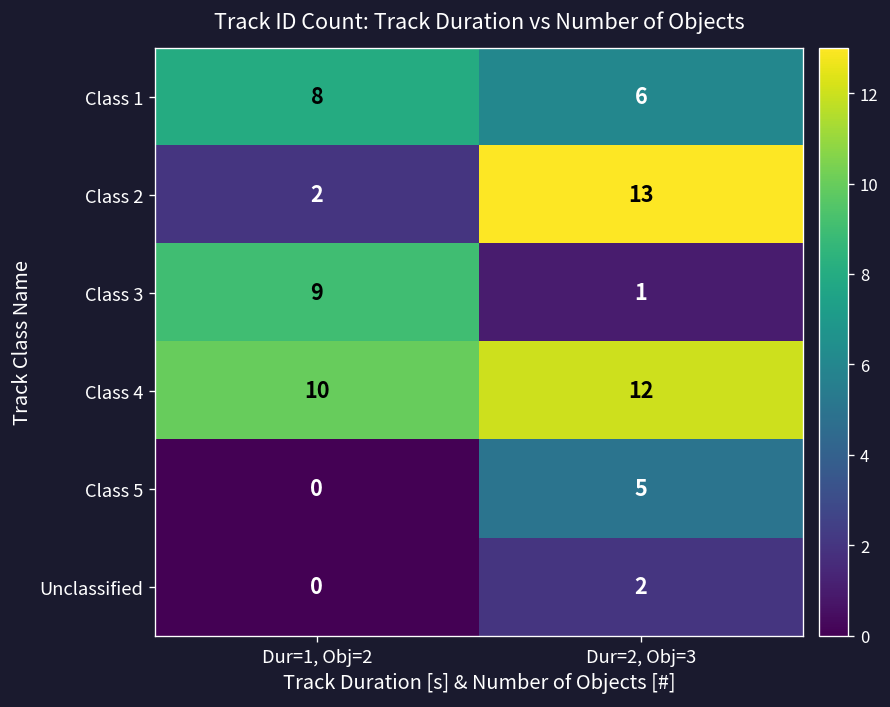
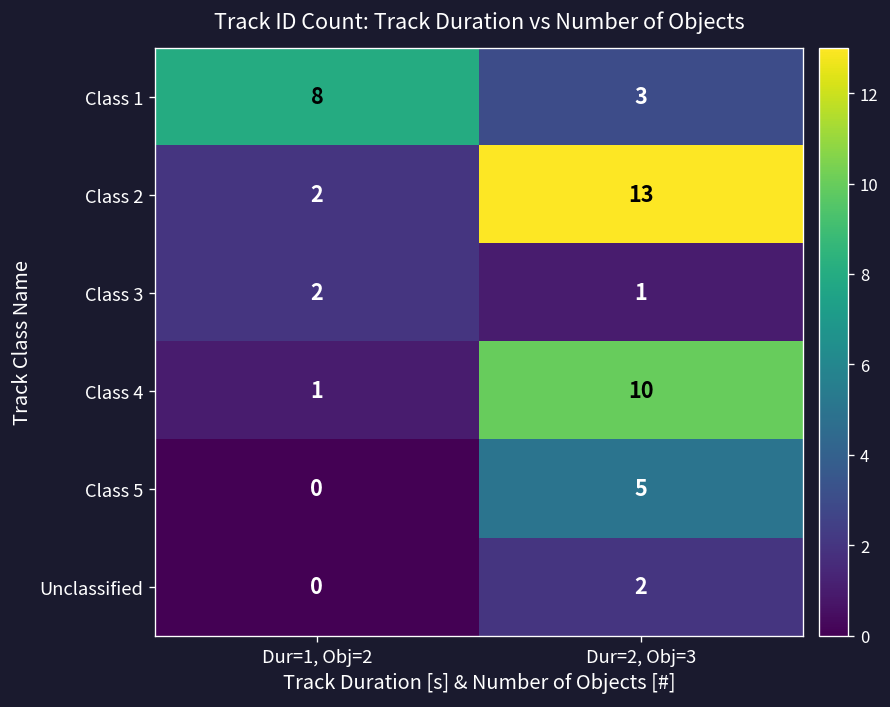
Class 1, Dur=2, Obj=3: 6 -> 3
Class 3, Dur=1, Obj=2: 9 -> 2
Class 4, Dur=1, Obj=2: 10 -> 1
Class 4, Dur=2, Obj=3: 12 -> 10
